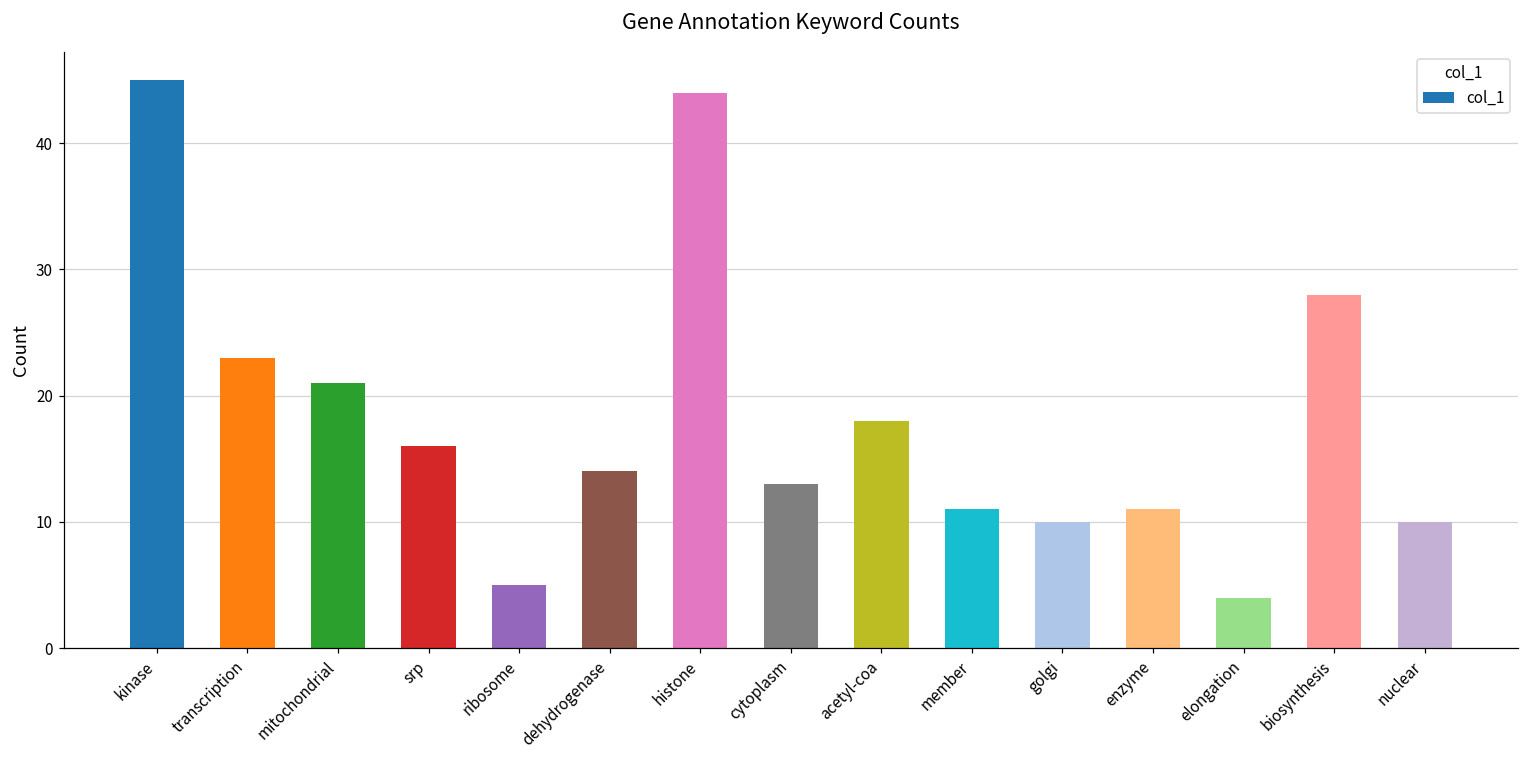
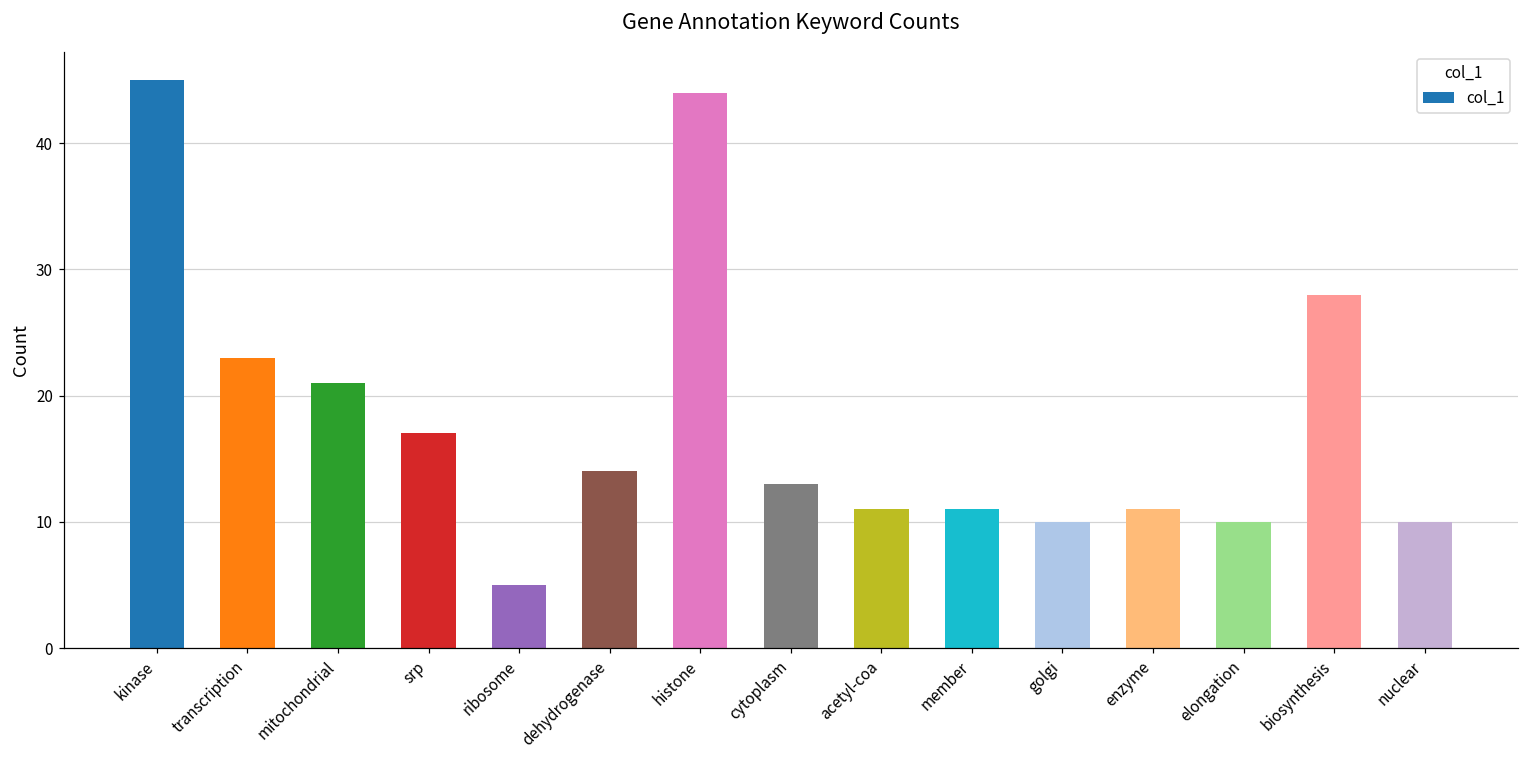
srp: 16 -> 17
acetyl-coa: 18 -> 11
elongation: 4 -> 10
